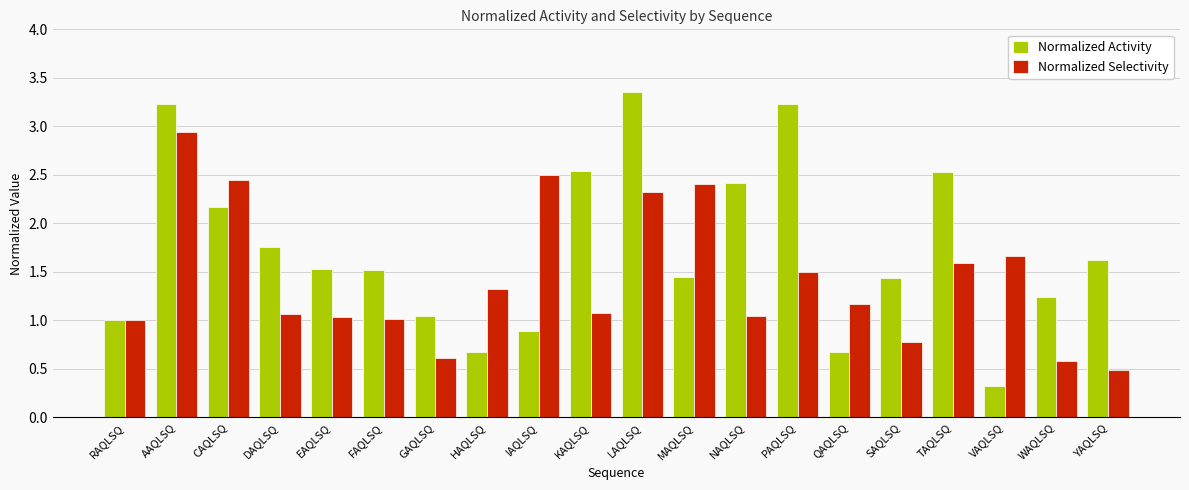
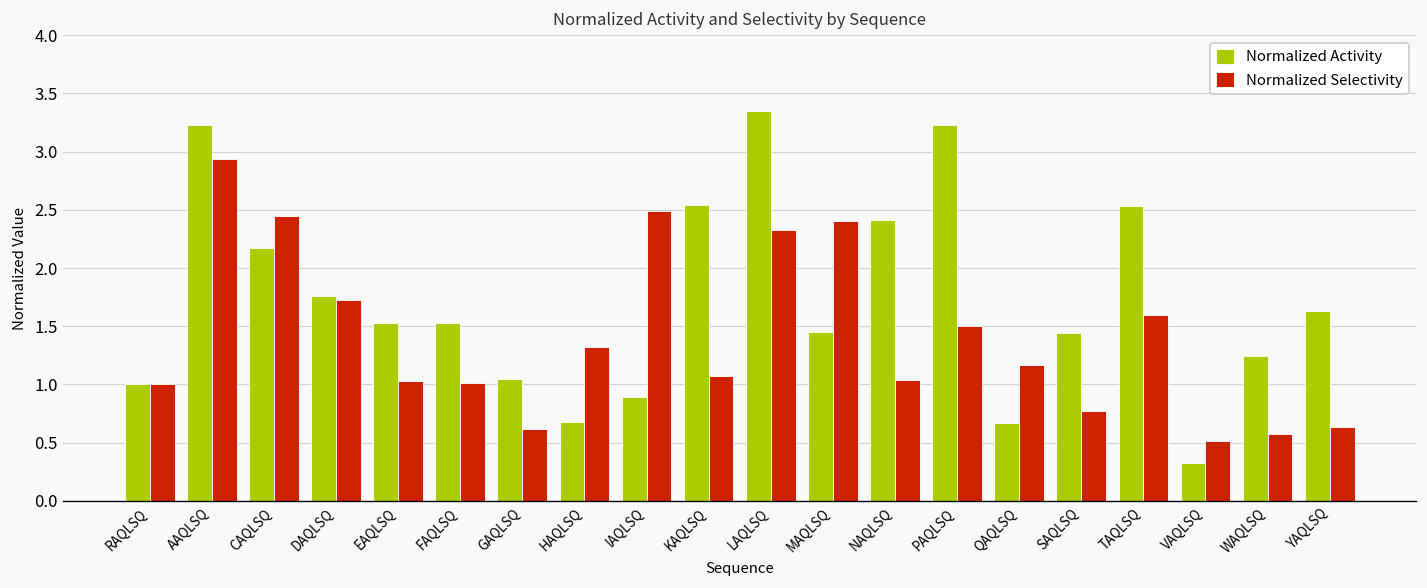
Normalized Selectivity, DAQLSQ: 1.1 -> 1.7
Normalized Selectivity, VAQLSQ: 1.7 -> 0.5
Normalized Selectivity, YAQLSQ: 0.5 -> 0.6
